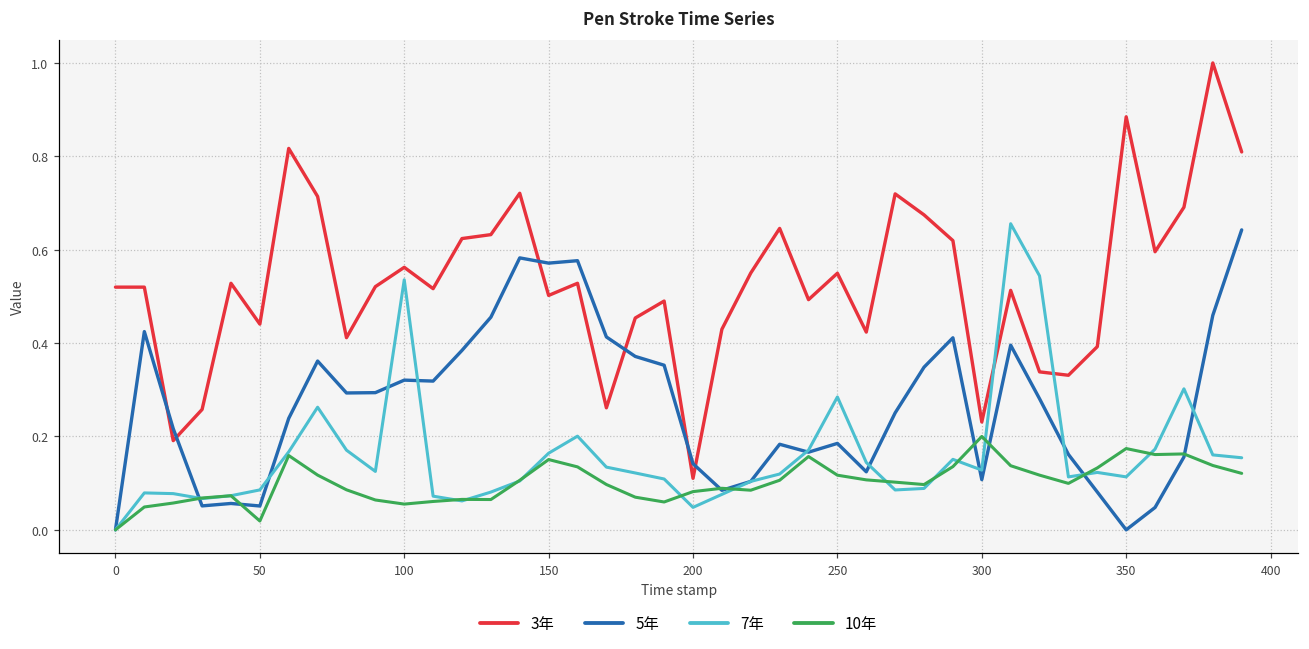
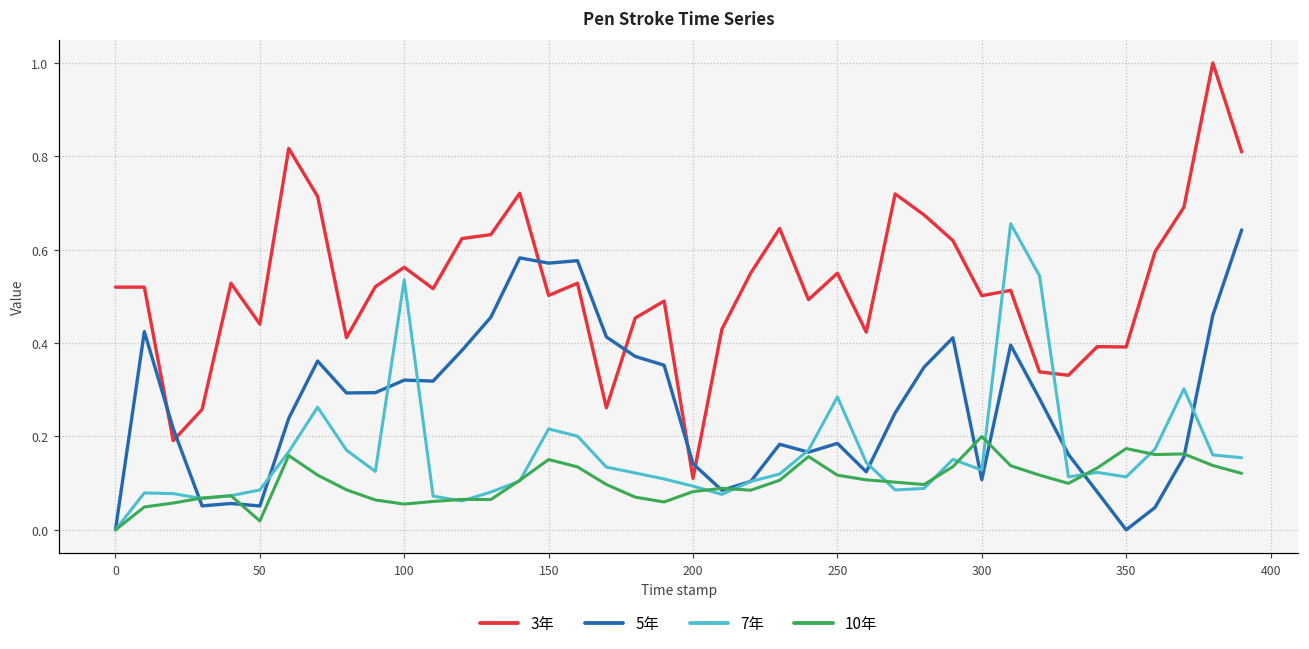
7年, 150: 0.16 -> 0.22
7年, 200: 0.05 -> 0.09
3年, 300: 0.23 -> 0.50
3年, 350: 0.88 -> 0.39
